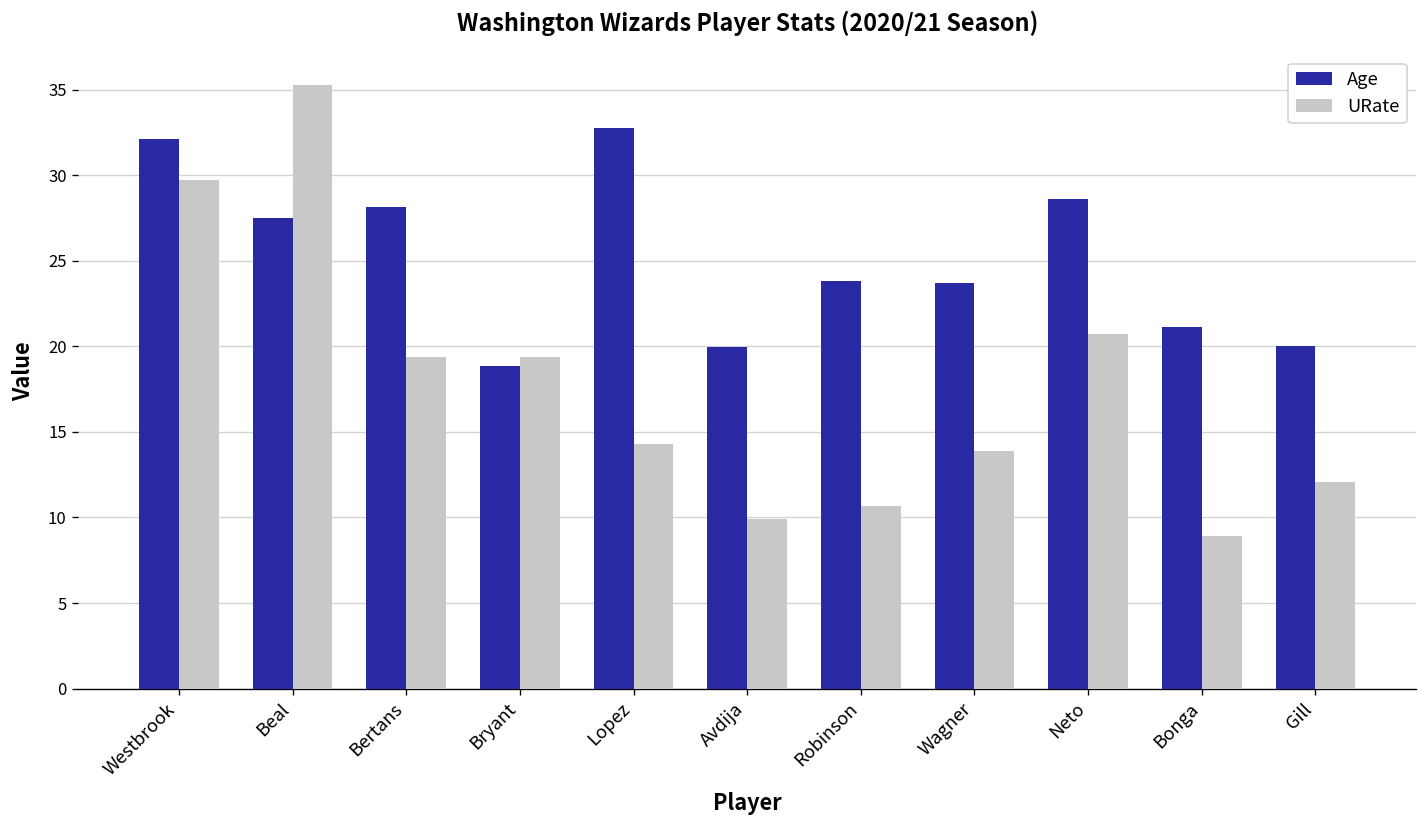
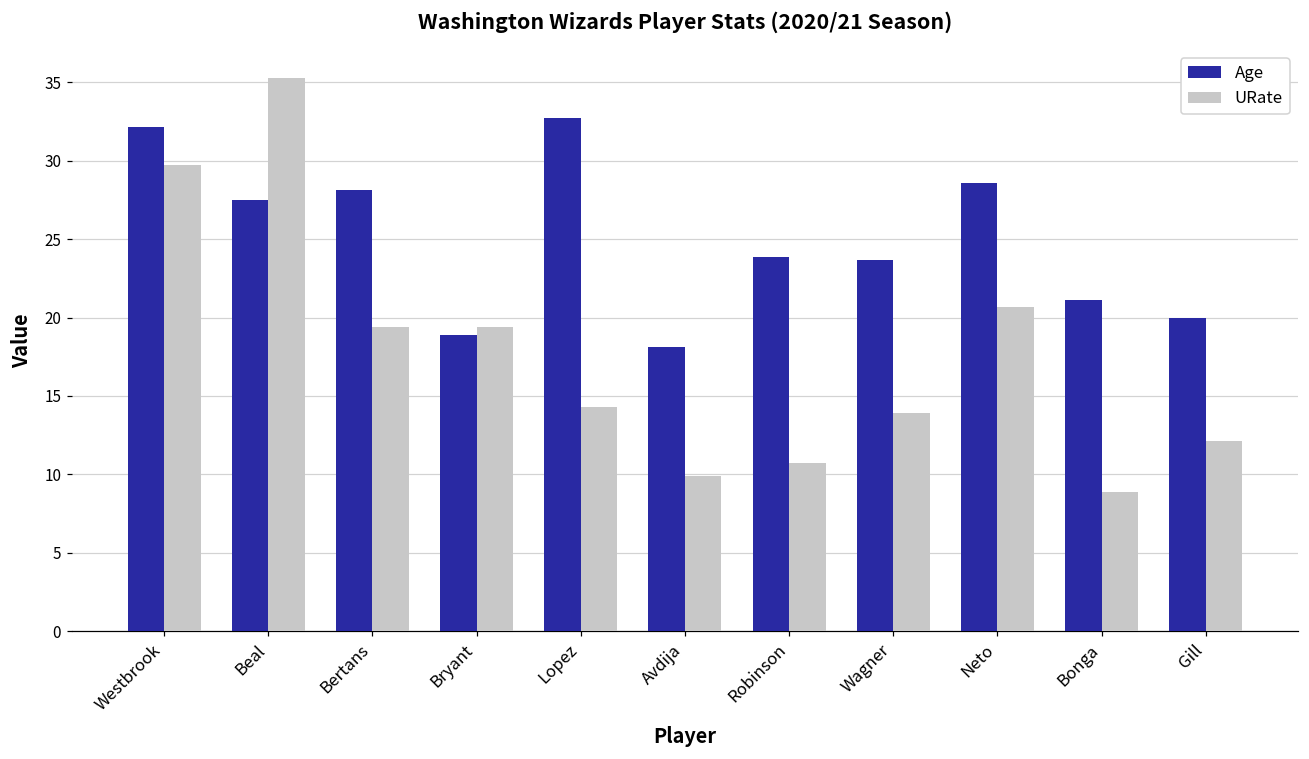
Age, Avdija: 20.0 -> 18.1
